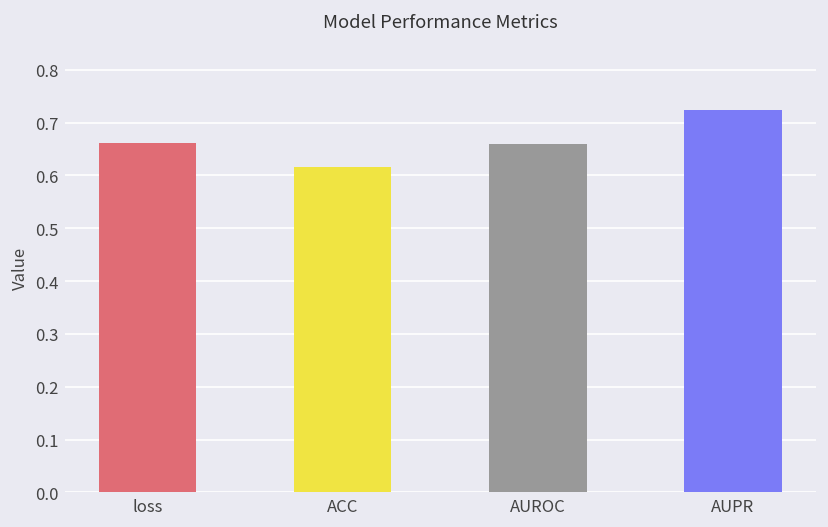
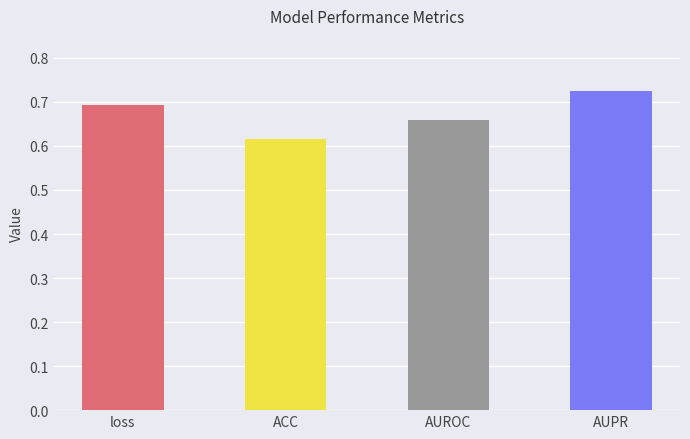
loss: 0.66 -> 0.69
